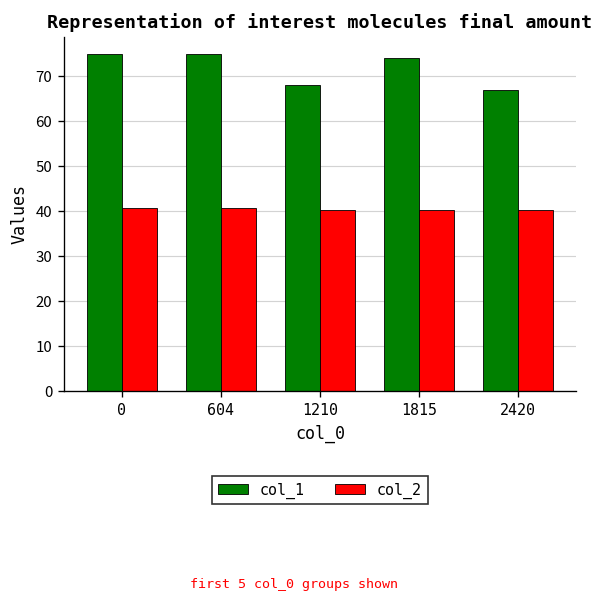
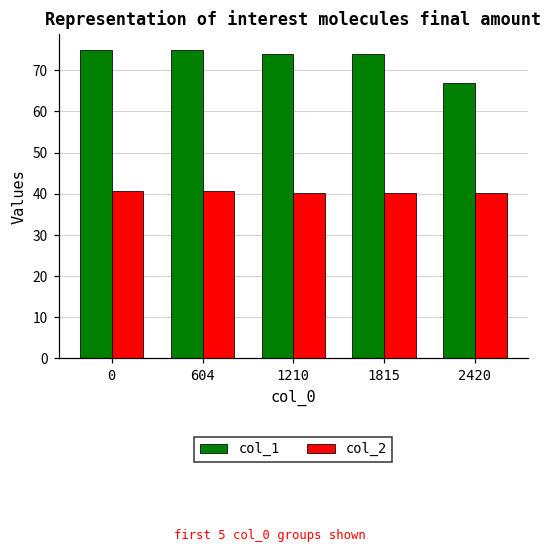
col_1, 1210: 68 -> 74
